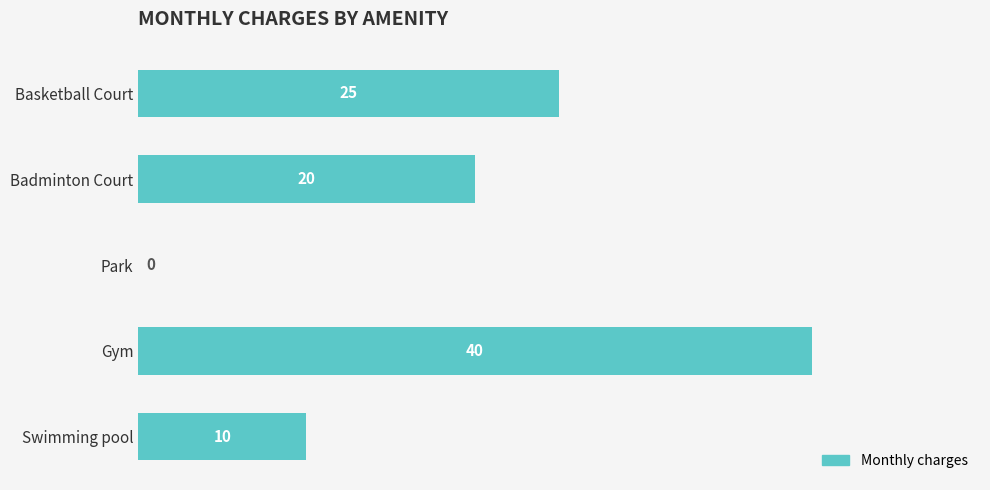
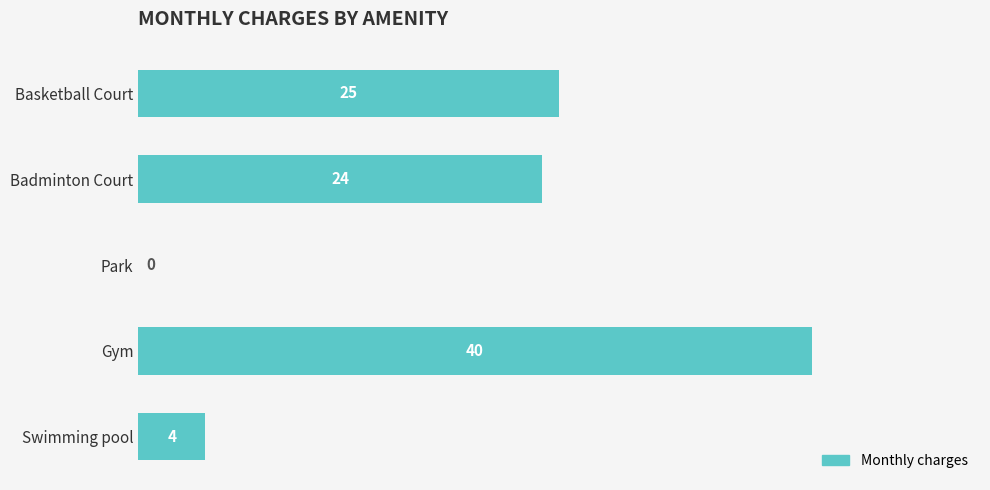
Badminton Court: 20 -> 24
Swimming pool: 10 -> 4
